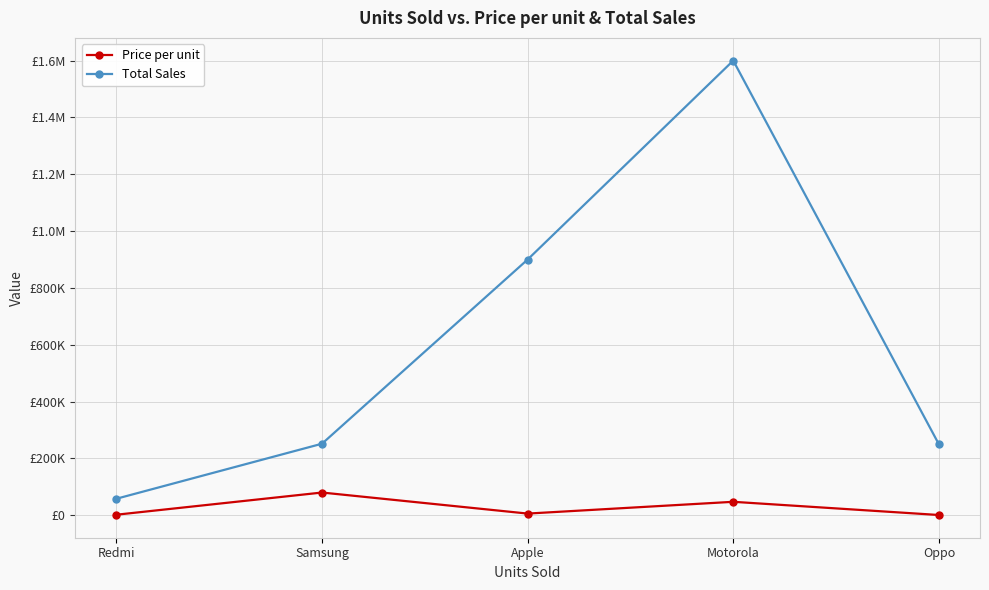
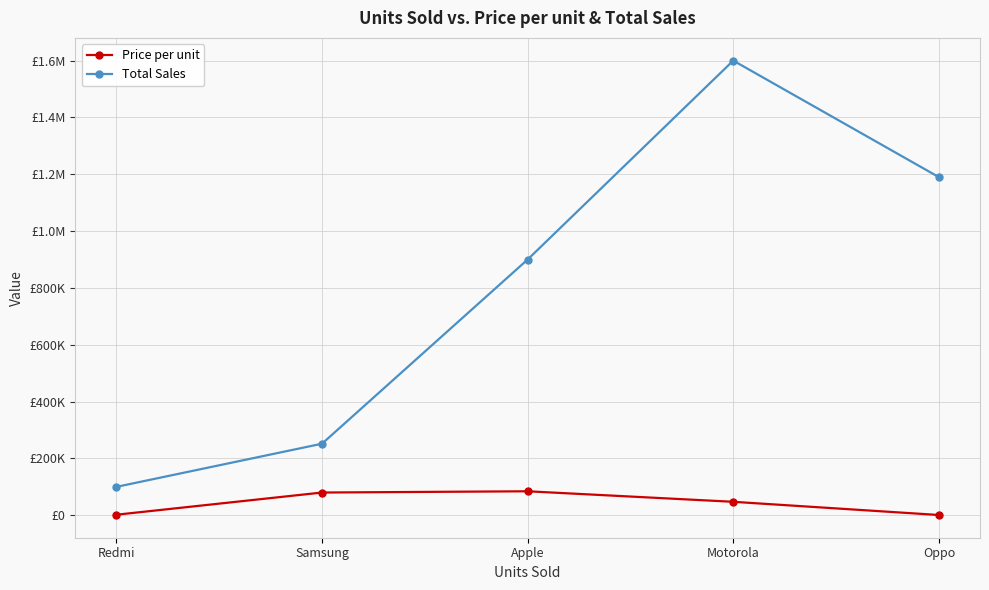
Total Sales, Redmi: £60000 -> £100000
Price per unit, Apple: £10000 -> £80000
Total Sales, Oppo: £250000 -> £1190000
